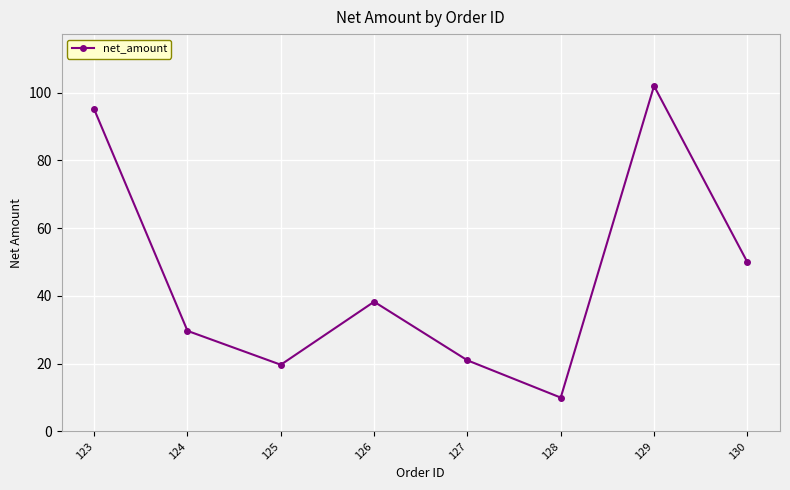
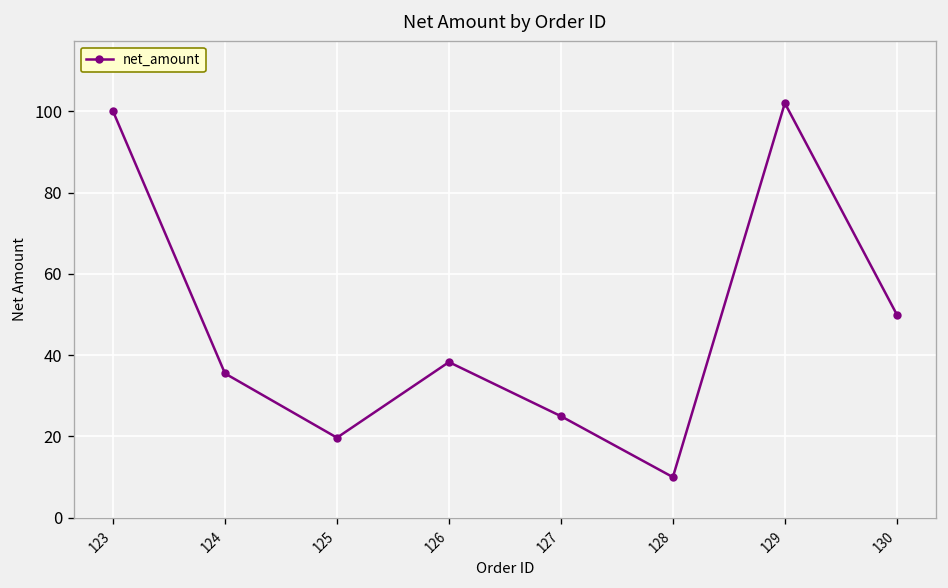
123: 95 -> 100
124: 30 -> 36
127: 21 -> 25
